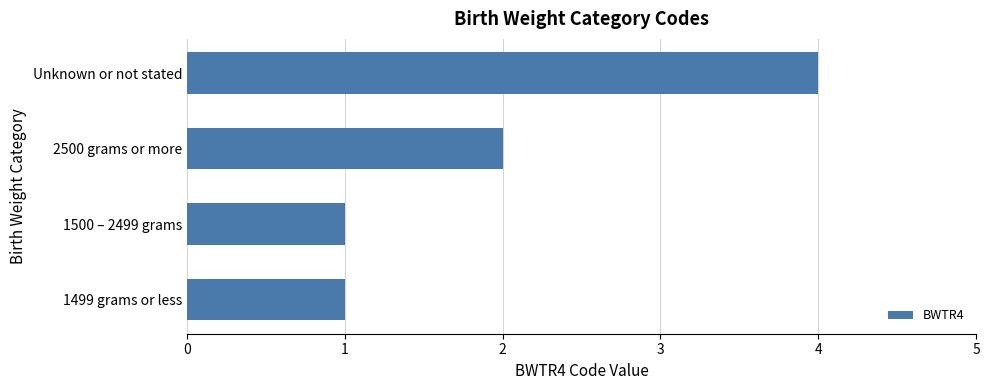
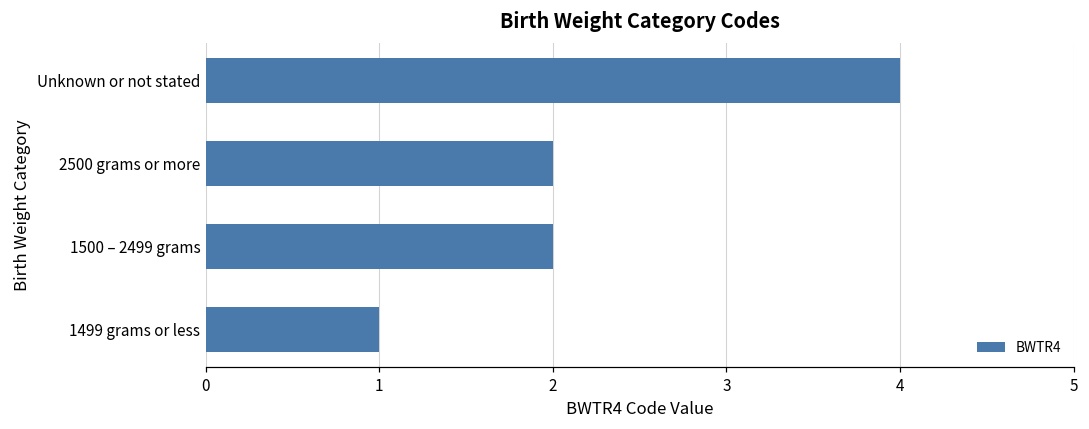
1500 – 2499 grams: 1 -> 2
